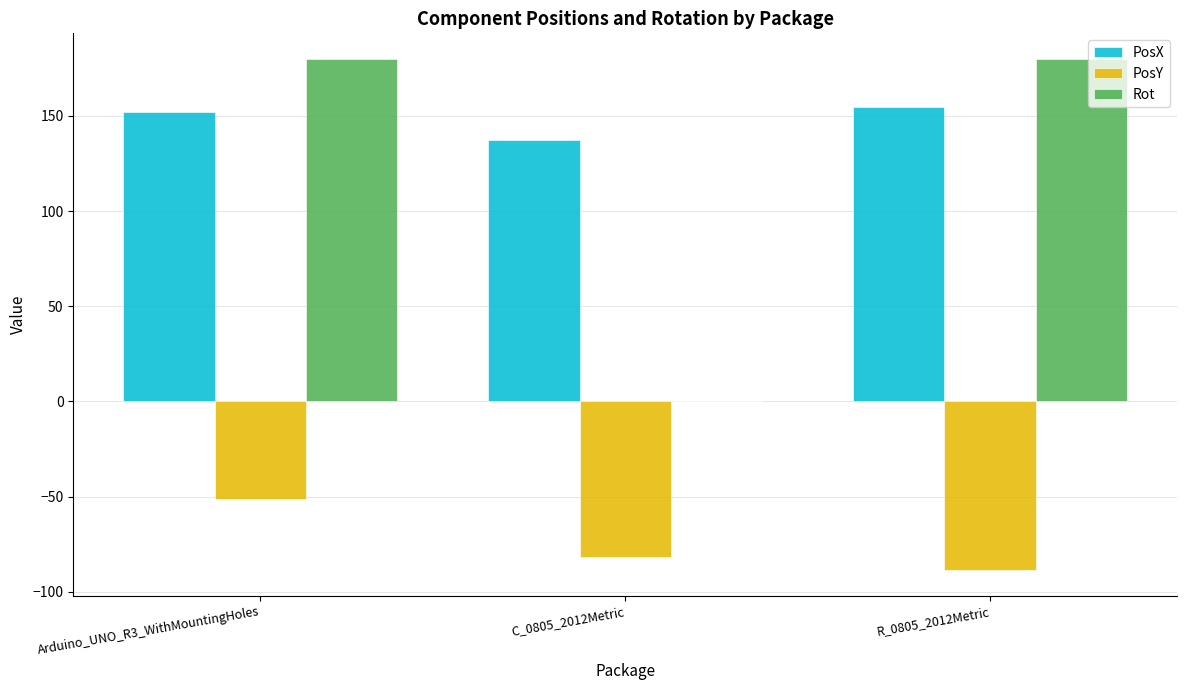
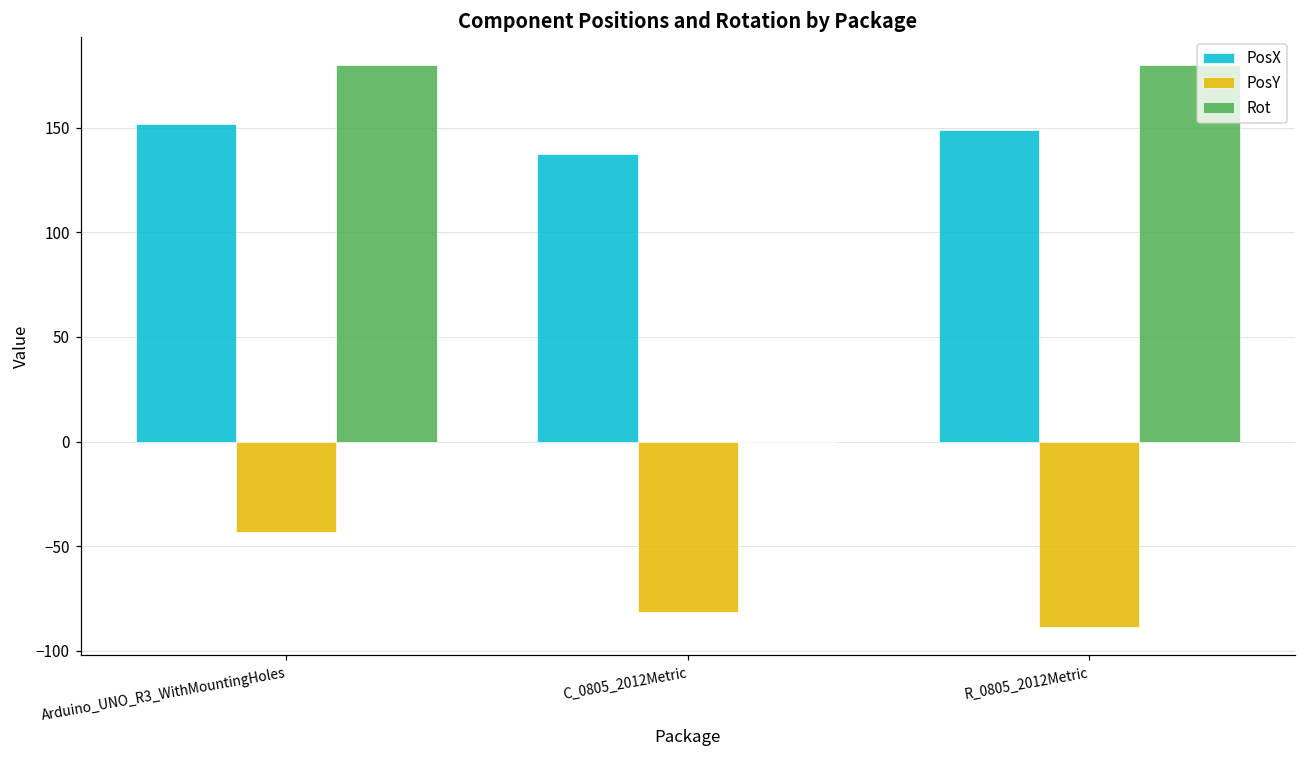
PosY, Arduino_UNO_R3_WithMountingHoles: -51 -> -43
PosX, R_0805_2012Metric: 155 -> 149
